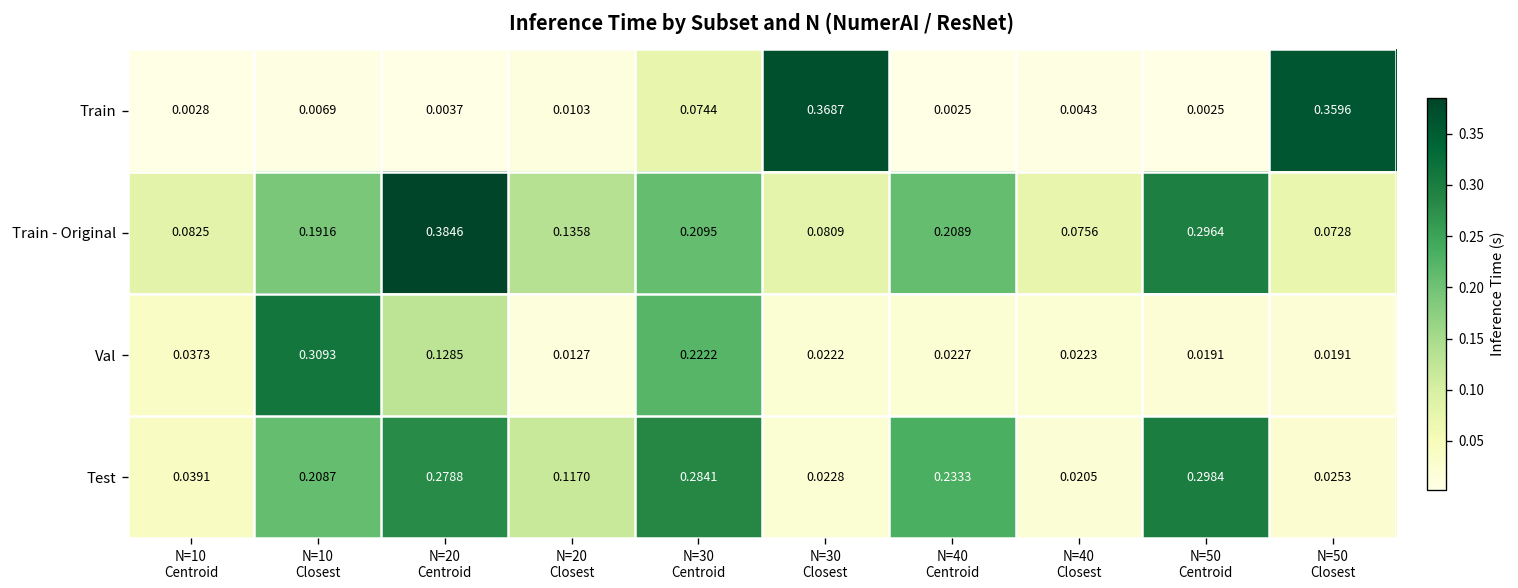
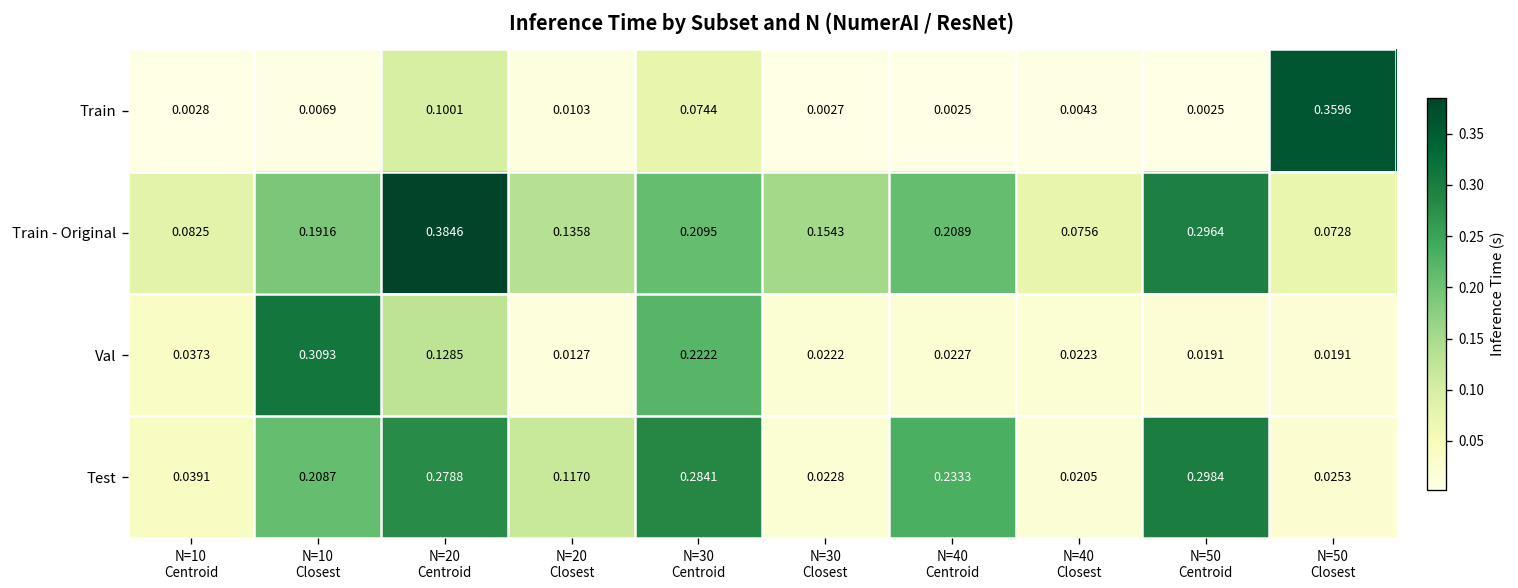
Train, N=20 Centroid: 0.0037 -> 0.1001
Train, N=30 Closest: 0.3687 -> 0.0027
Train - Original, N=30 Closest: 0.0809 -> 0.1543
